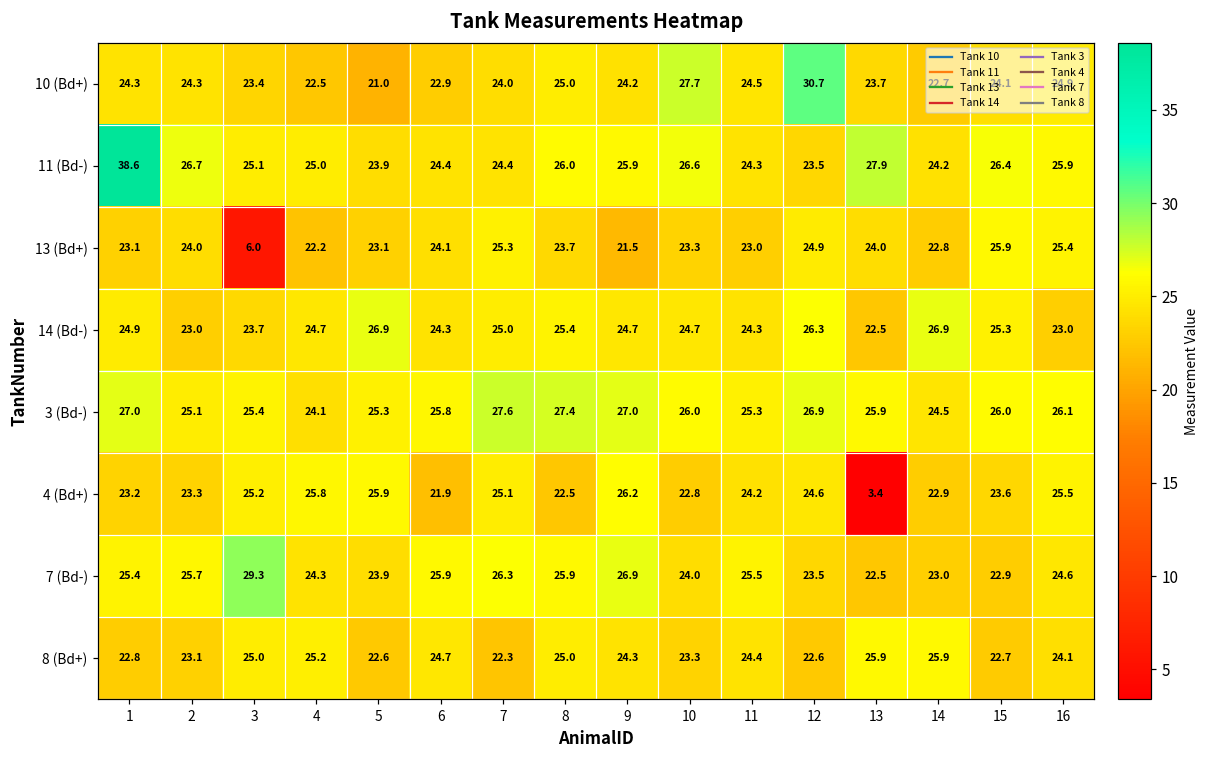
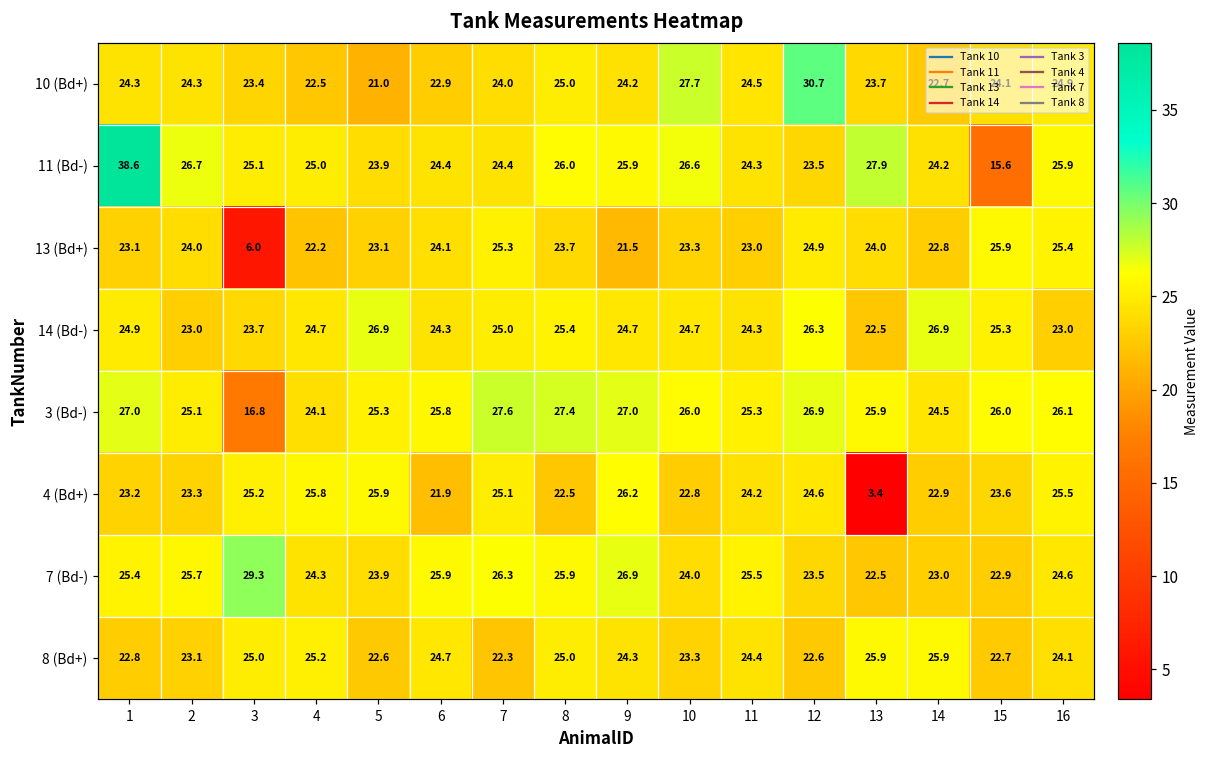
11 (Bd-), 15: 26.4 -> 15.6
3 (Bd-), 3: 25.4 -> 16.8
